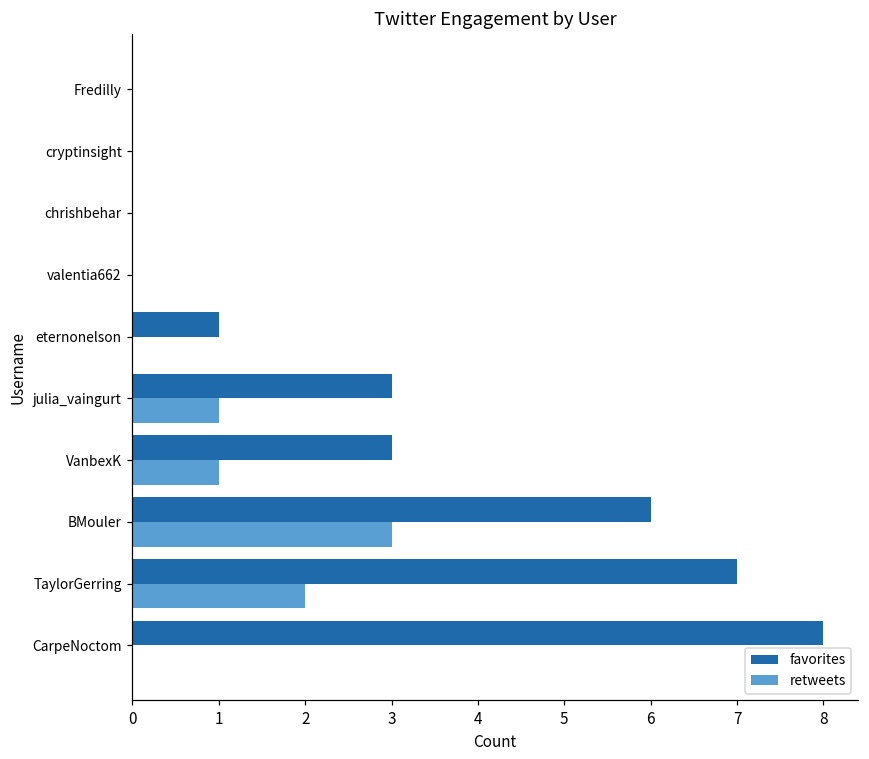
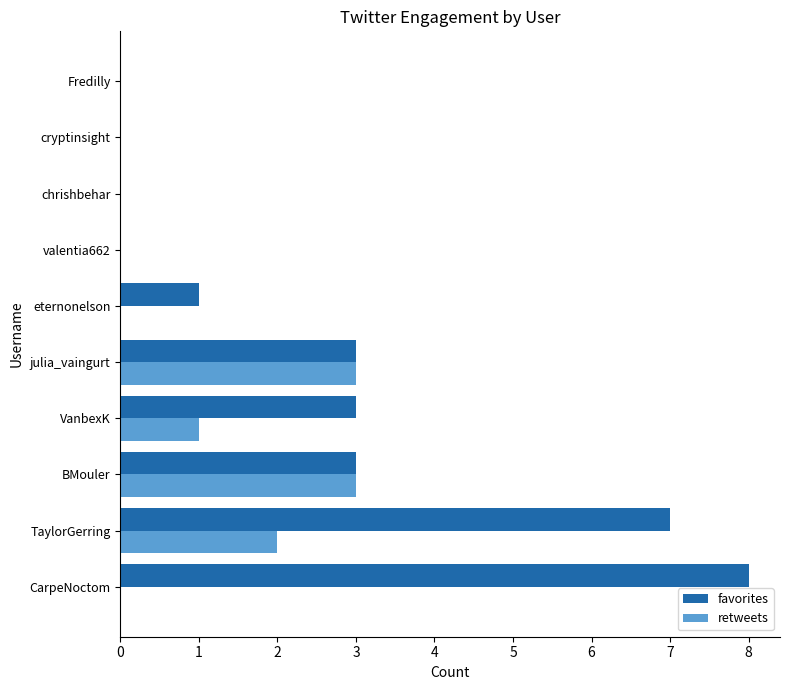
retweets, julia_vaingurt: 1 -> 3
favorites, BMouler: 6 -> 3
